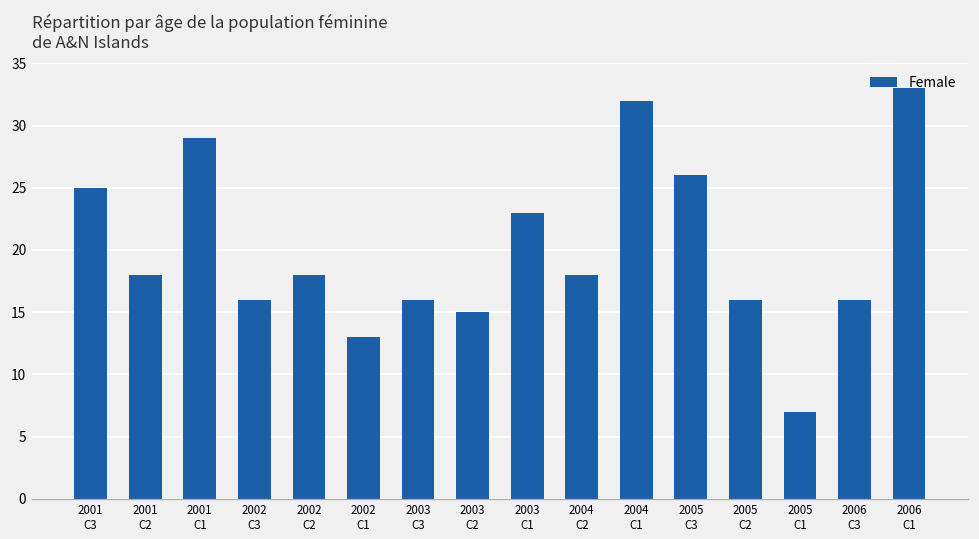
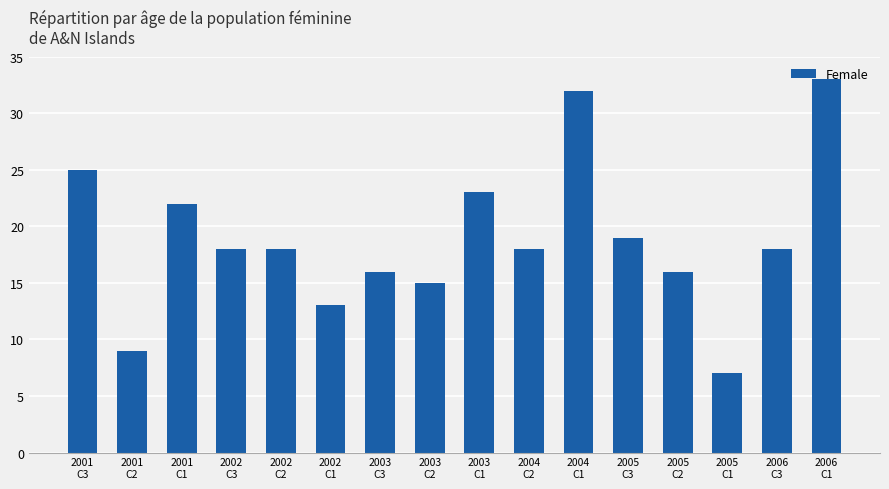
2001 C2: 18 -> 9
2001 C1: 29 -> 22
2002 C3: 16 -> 18
2005 C3: 26 -> 19
2006 C3: 16 -> 18
